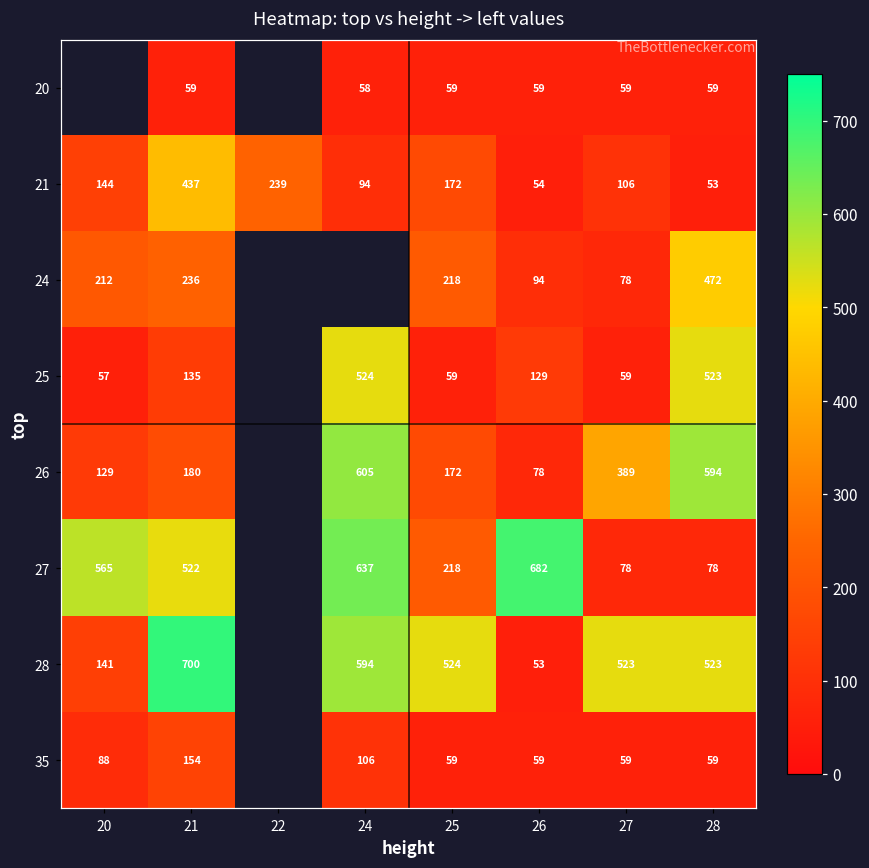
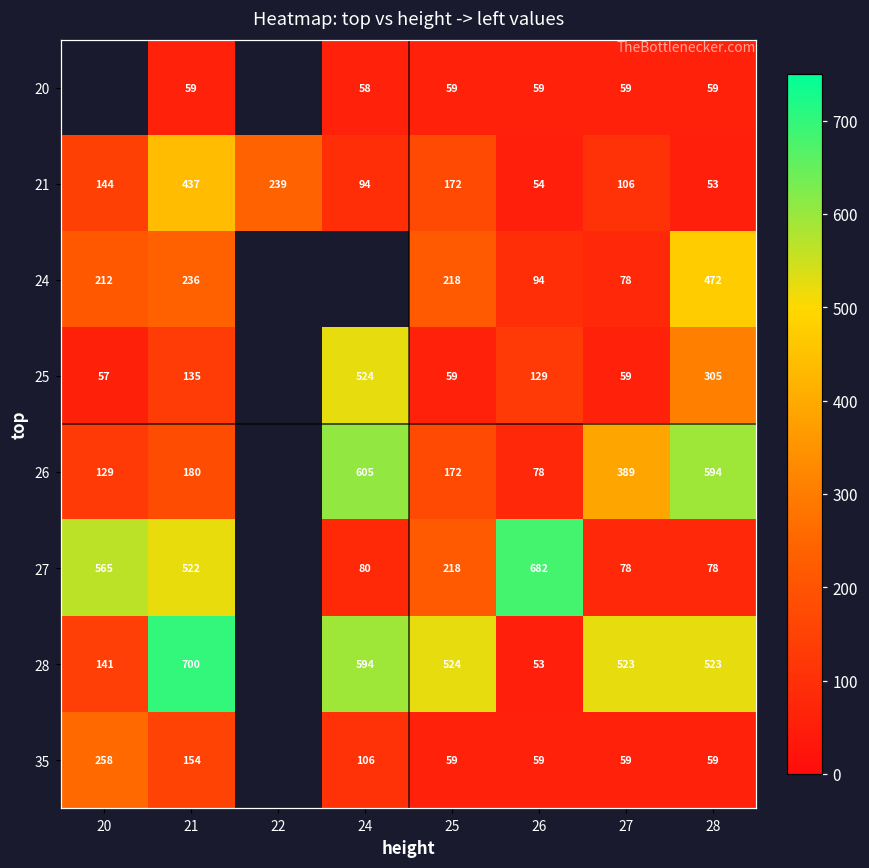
25, 28: 523 -> 305
27, 24: 637 -> 80
35, 20: 88 -> 258
